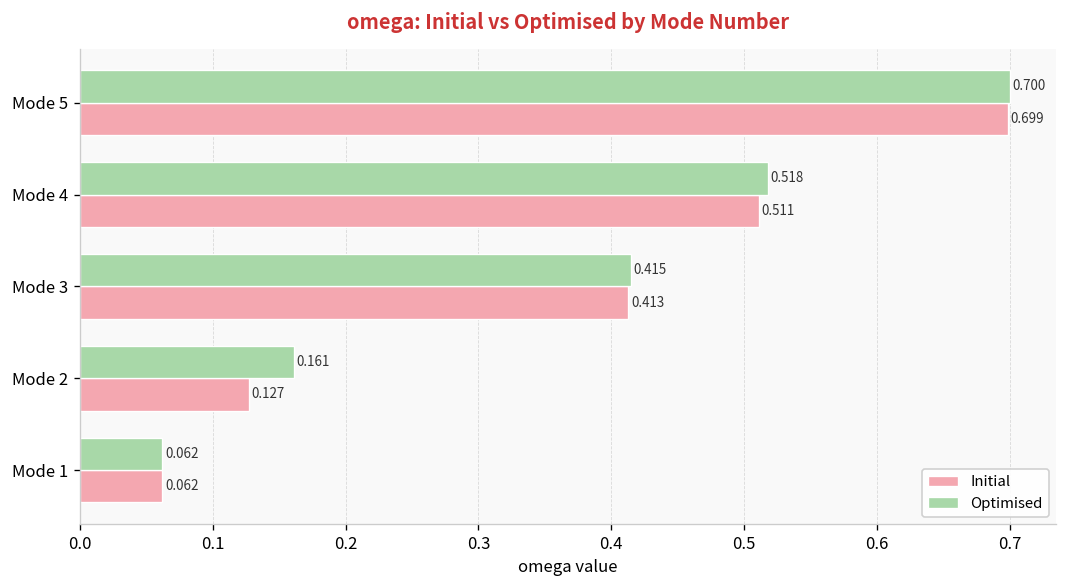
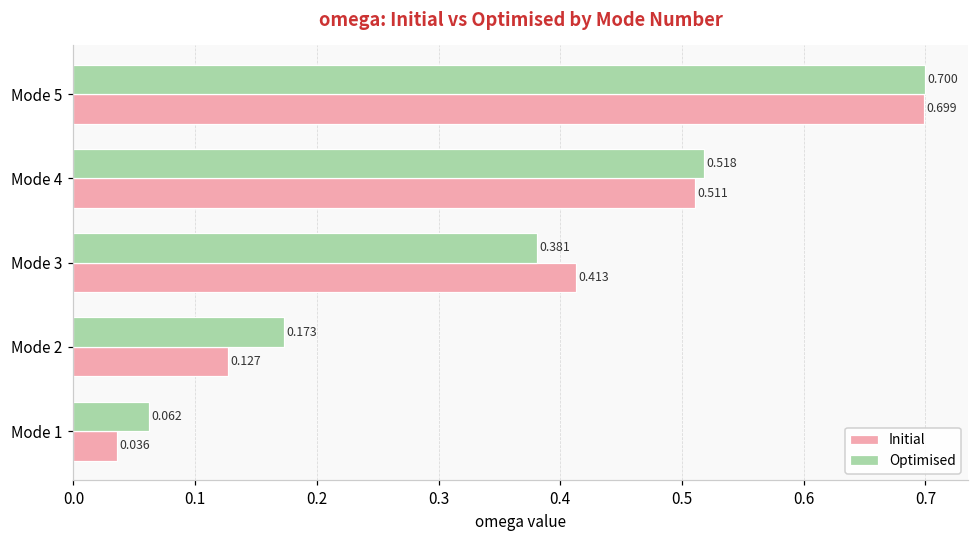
Optimised, Mode 3: 0.415 -> 0.381
Optimised, Mode 2: 0.161 -> 0.173
Initial, Mode 1: 0.062 -> 0.036
